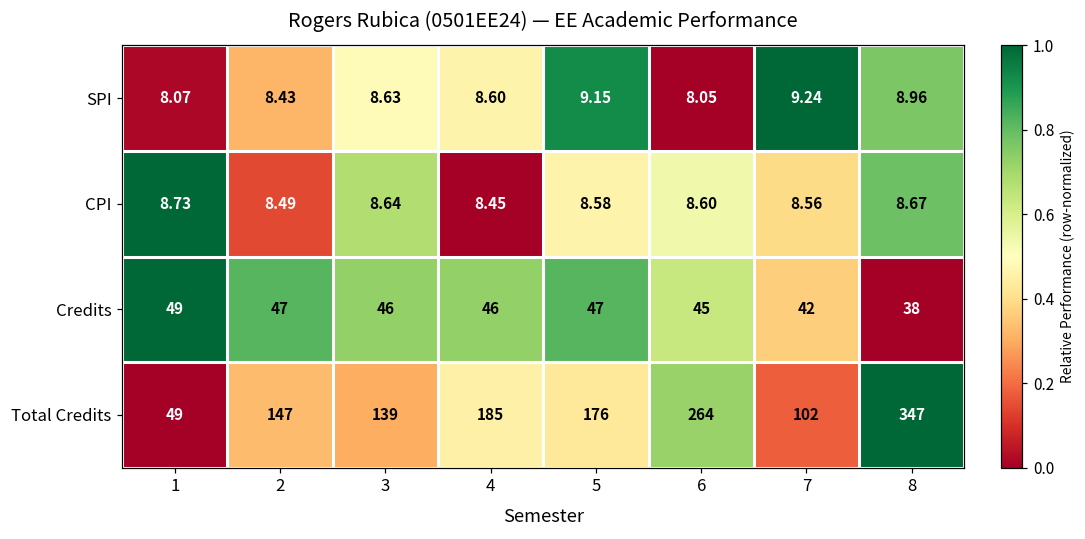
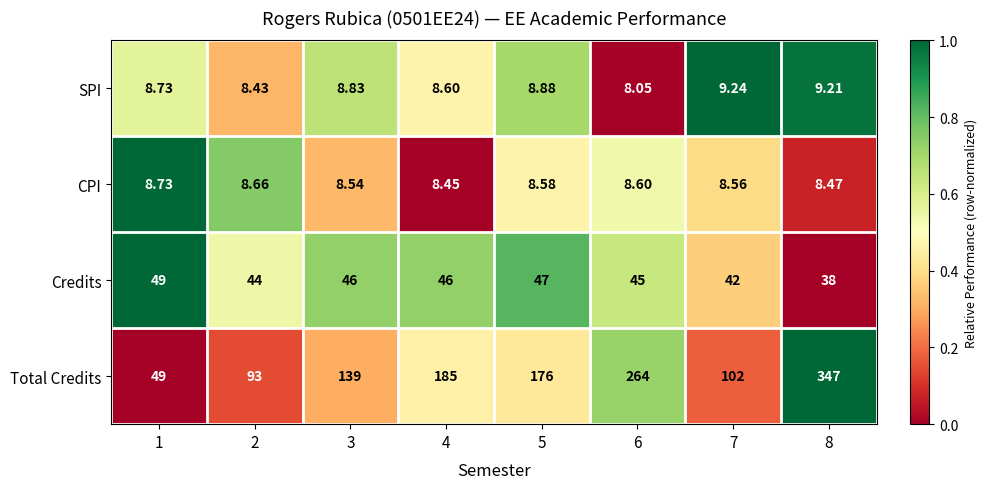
SPI, 1: 8.07 -> 8.73
SPI, 3: 8.63 -> 8.83
SPI, 5: 9.15 -> 8.88
SPI, 8: 8.96 -> 9.21
CPI, 2: 8.49 -> 8.66
CPI, 3: 8.64 -> 8.54
CPI, 8: 8.67 -> 8.47
Credits, 2: 47 -> 44
Total Credits, 2: 147 -> 93
